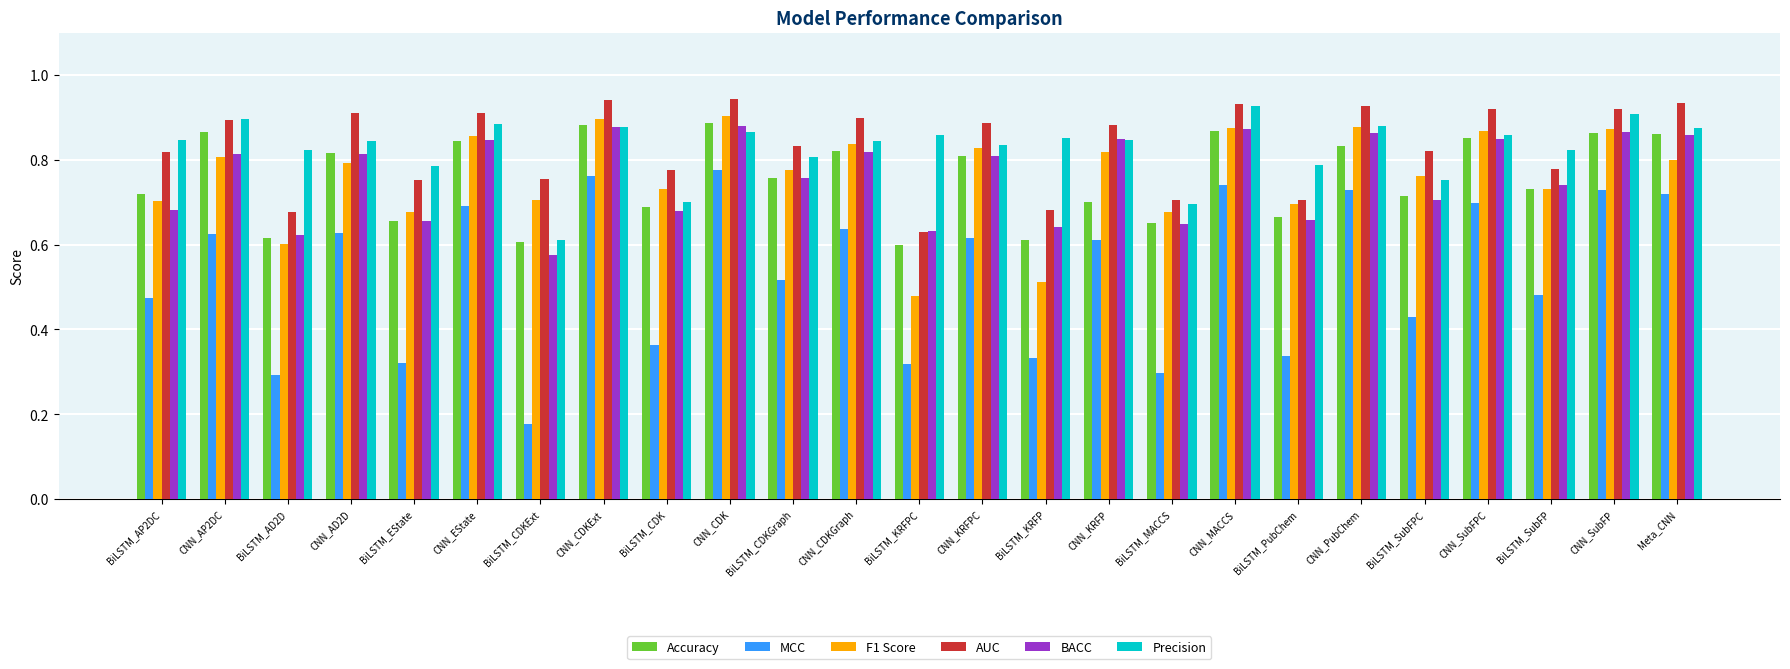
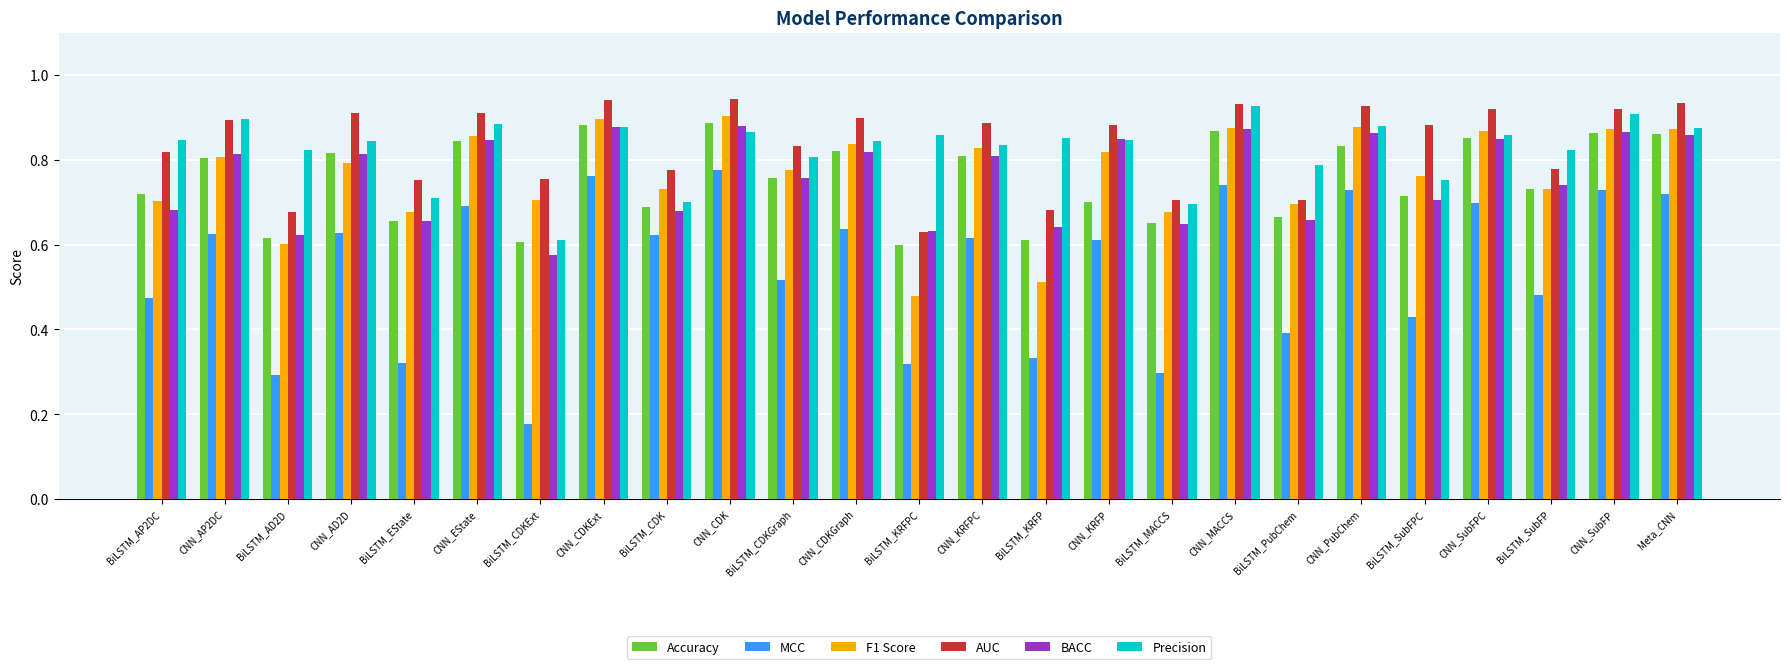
Accuracy, CNN_AP2DC: 0.87 -> 0.80
Precision, BiLSTM_EState: 0.79 -> 0.71
MCC, BiLSTM_CDK: 0.36 -> 0.62
MCC, BiLSTM_PubChem: 0.34 -> 0.39
AUC, BiLSTM_SubFPC: 0.82 -> 0.88
F1 Score, Meta_CNN: 0.80 -> 0.87
